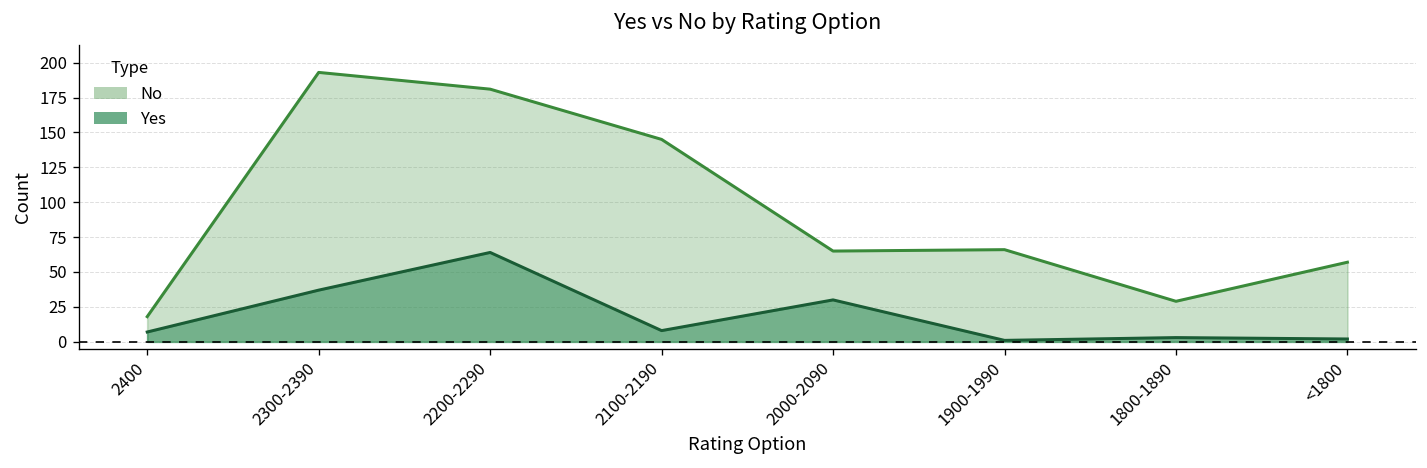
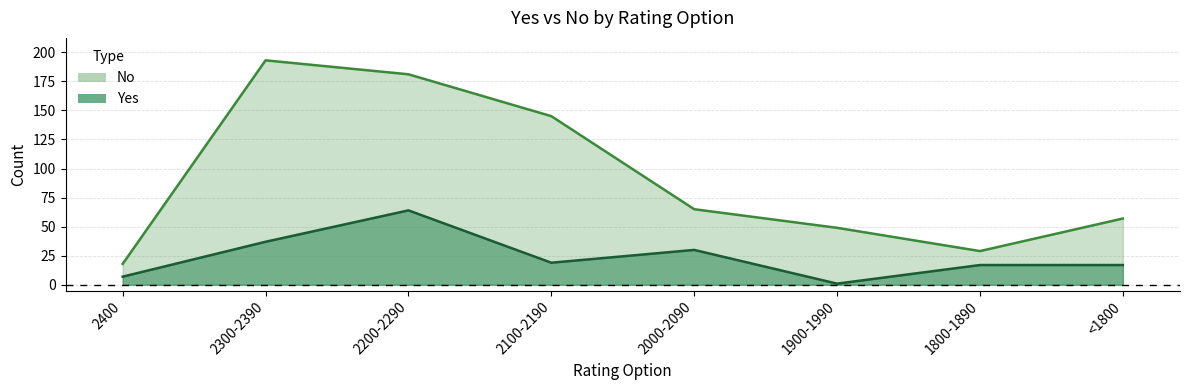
Yes, 2100-2190: 8 -> 19
No, 1900-1990: 66 -> 49
Yes, 1800-1890: 3 -> 17
Yes, <1800: 2 -> 17
